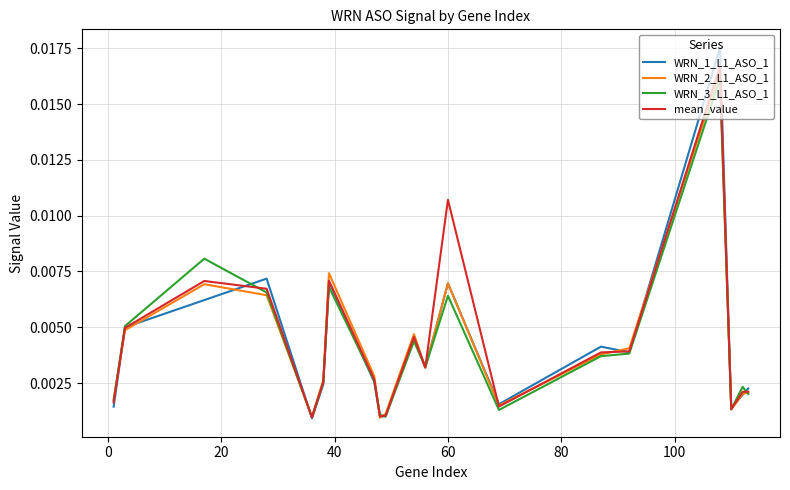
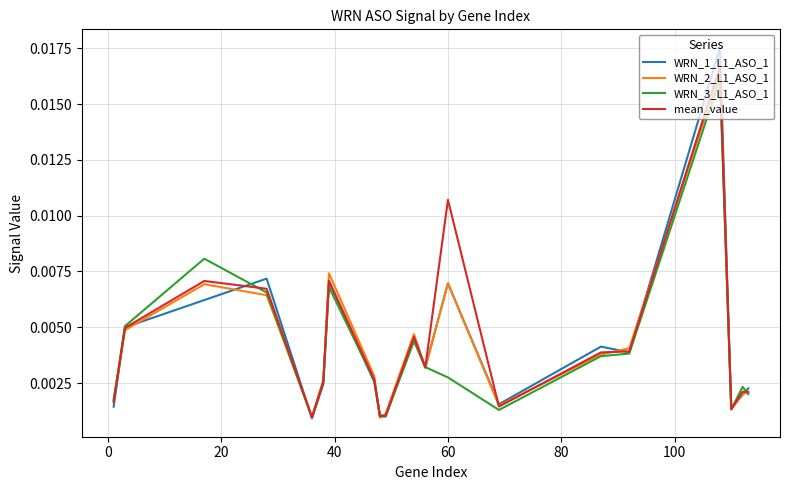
WRN_3_L1_ASO_1, 60: 0.0064 -> 0.0028
